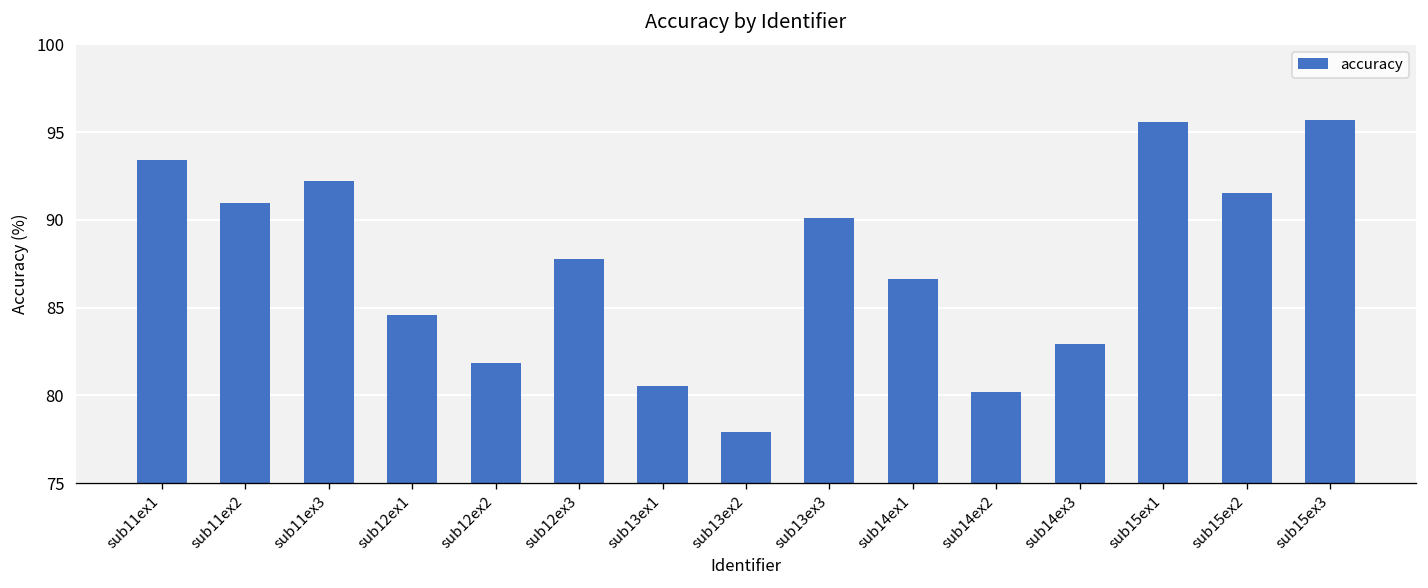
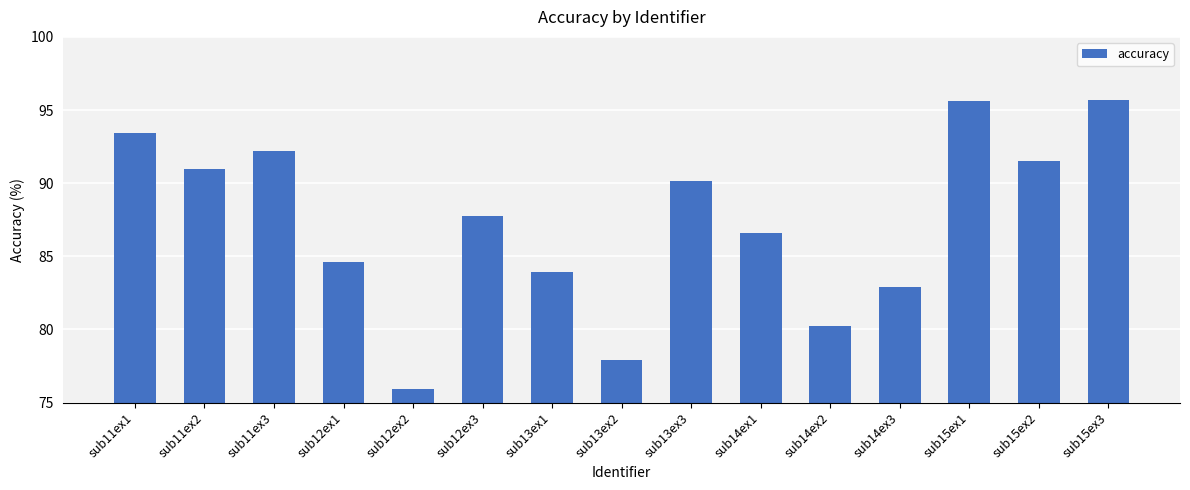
sub12ex2: 81.8 -> 75.9
sub13ex1: 80.5 -> 83.9
